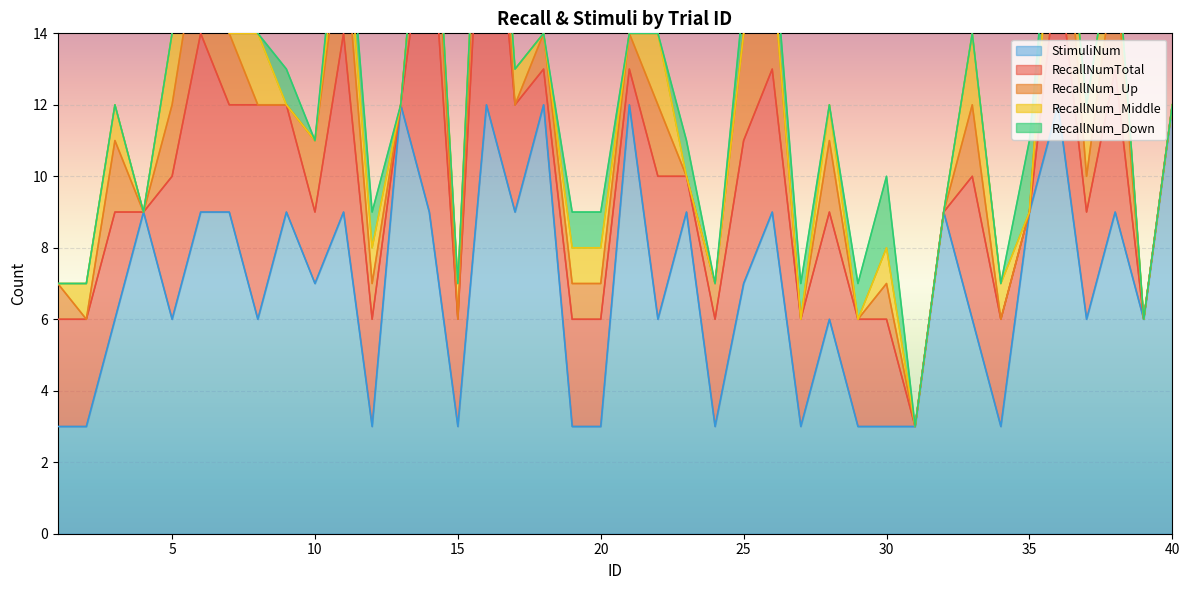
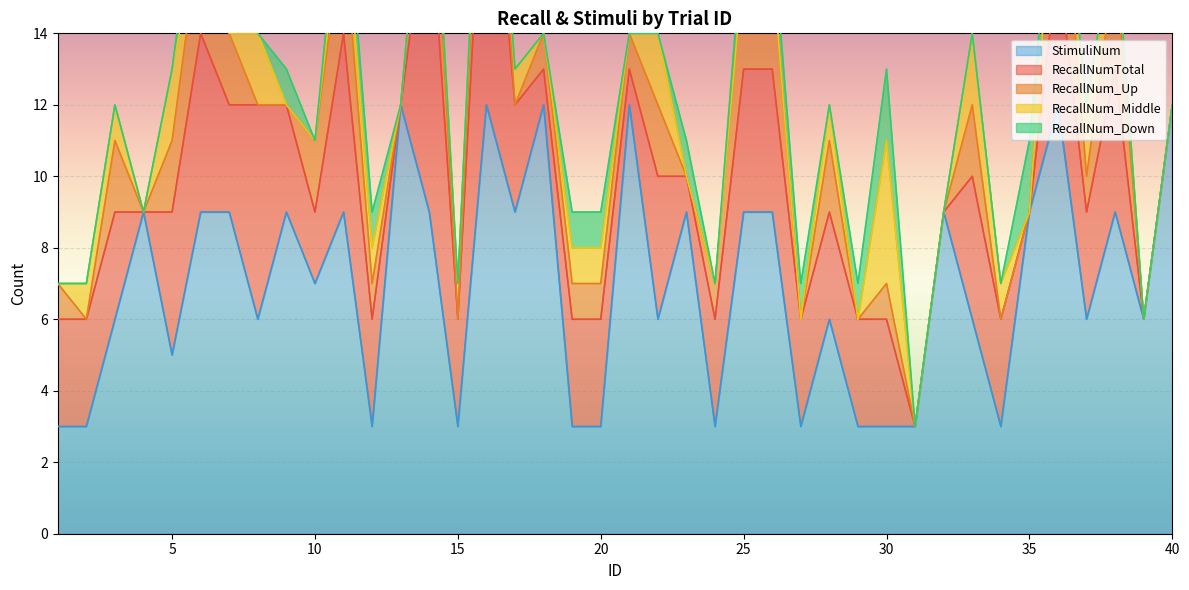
StimuliNum, 5: 6 -> 5
StimuliNum, 25: 7 -> 9
RecallNum_Middle, 30: 1 -> 4
